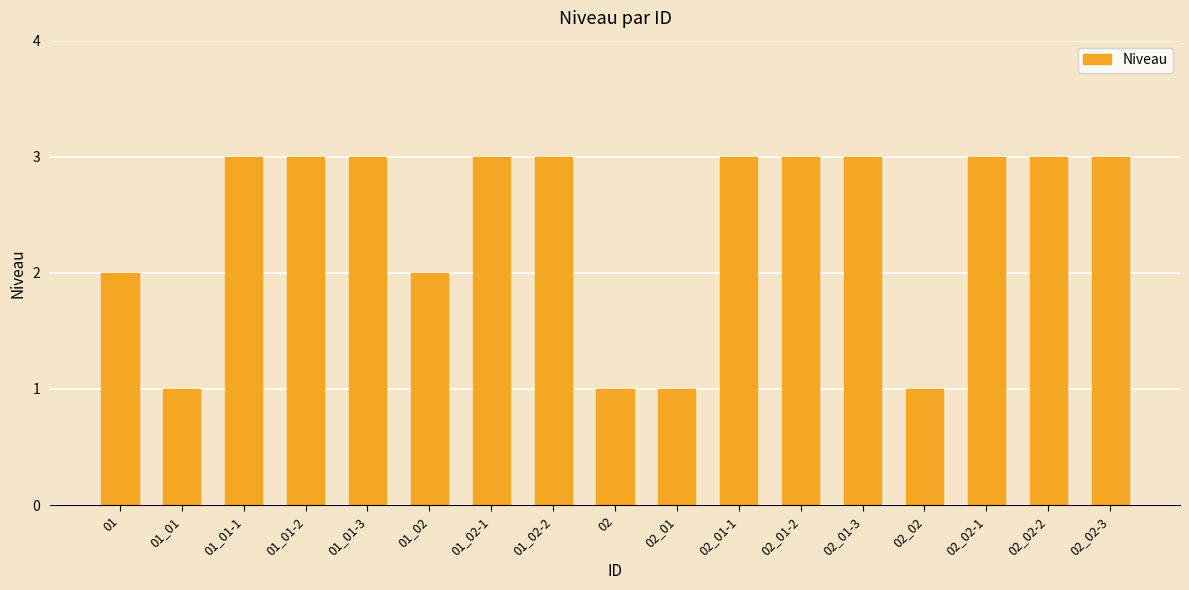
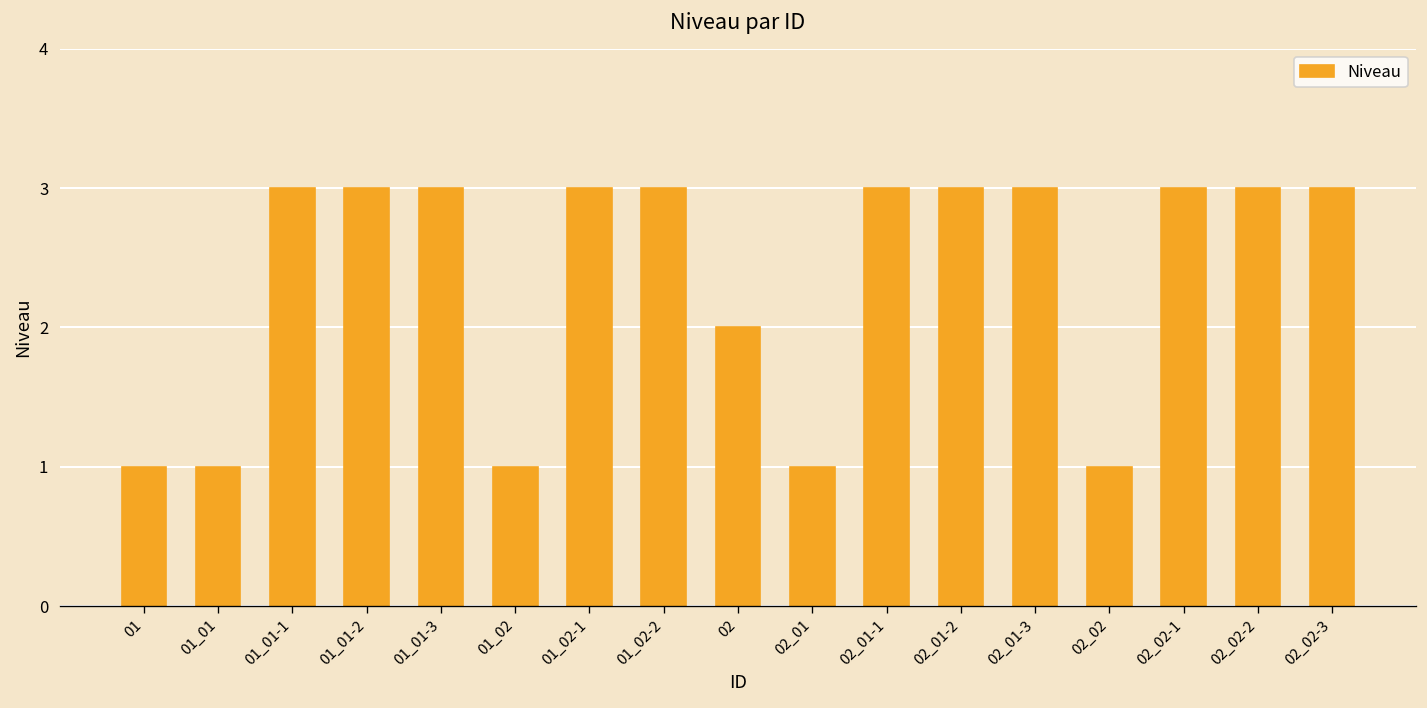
01: 2 -> 1
01_02: 2 -> 1
02: 1 -> 2
